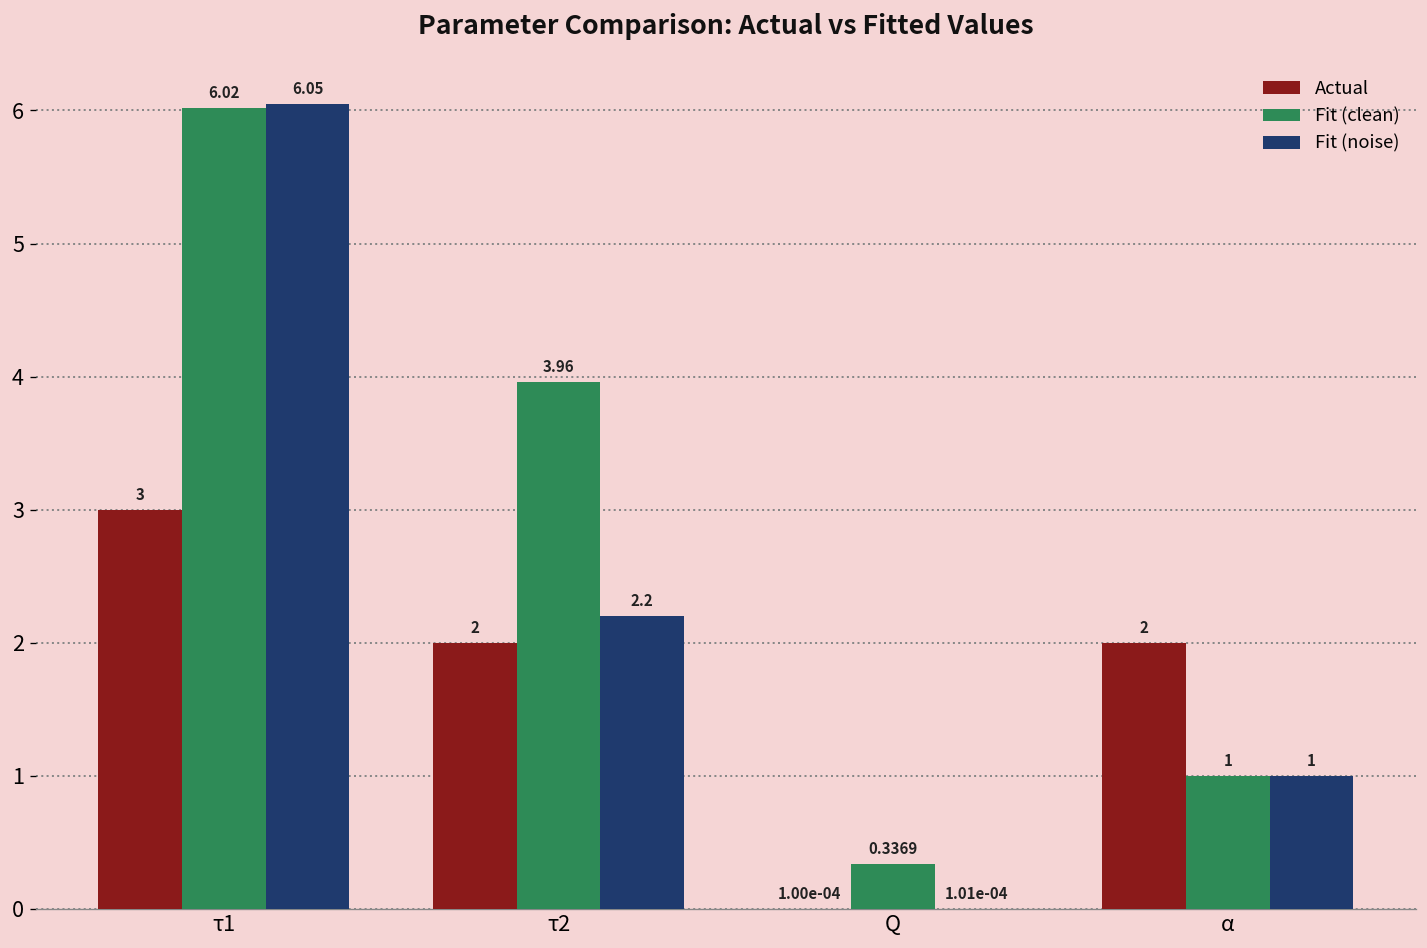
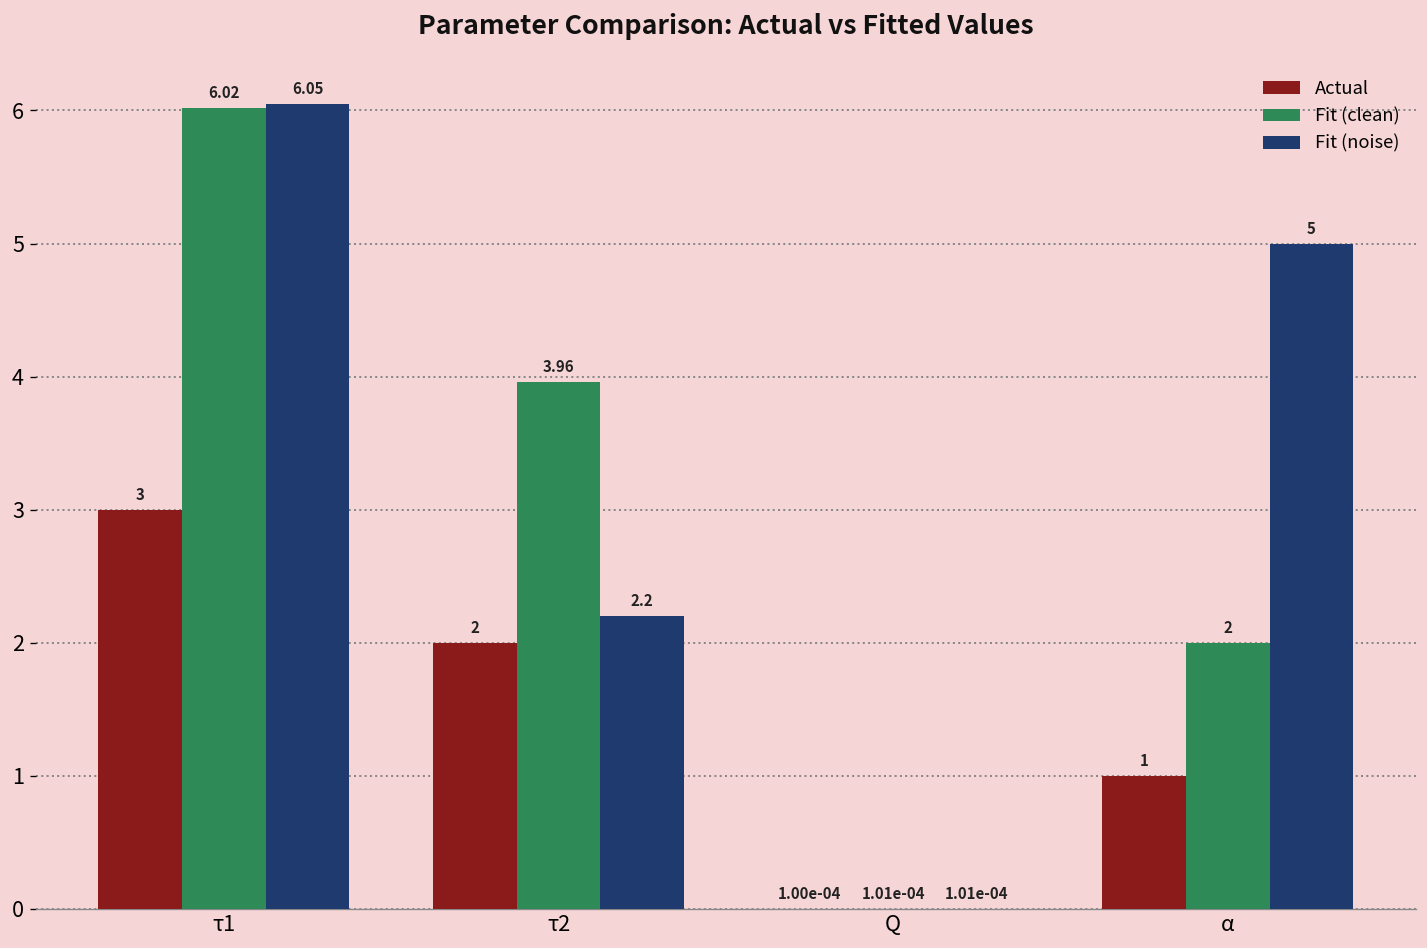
Fit (clean), Q: 0.3369 -> 1.01e-04
Actual, α: 2 -> 1
Fit (clean), α: 1 -> 2
Fit (noise), α: 1 -> 5
